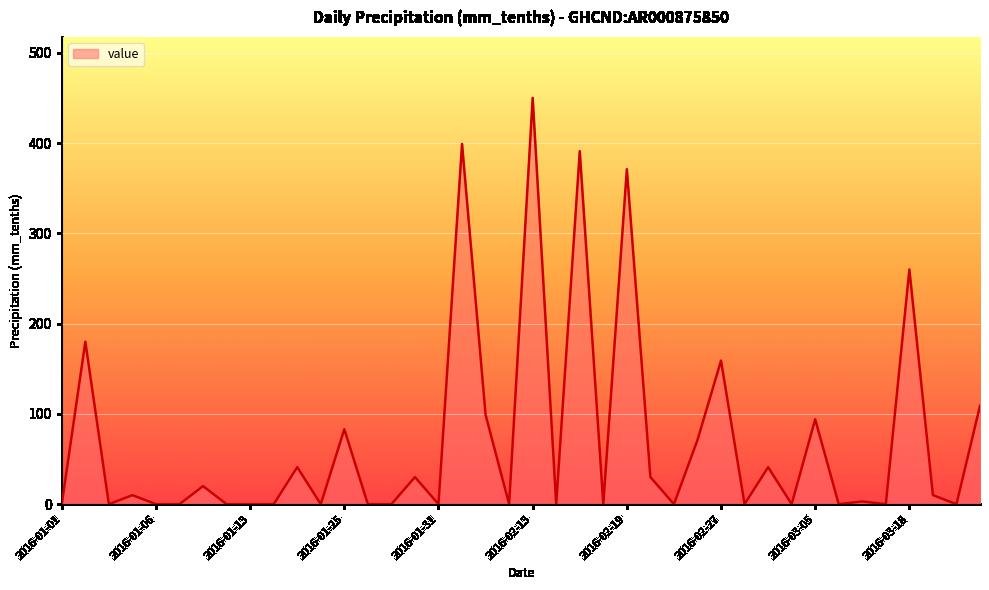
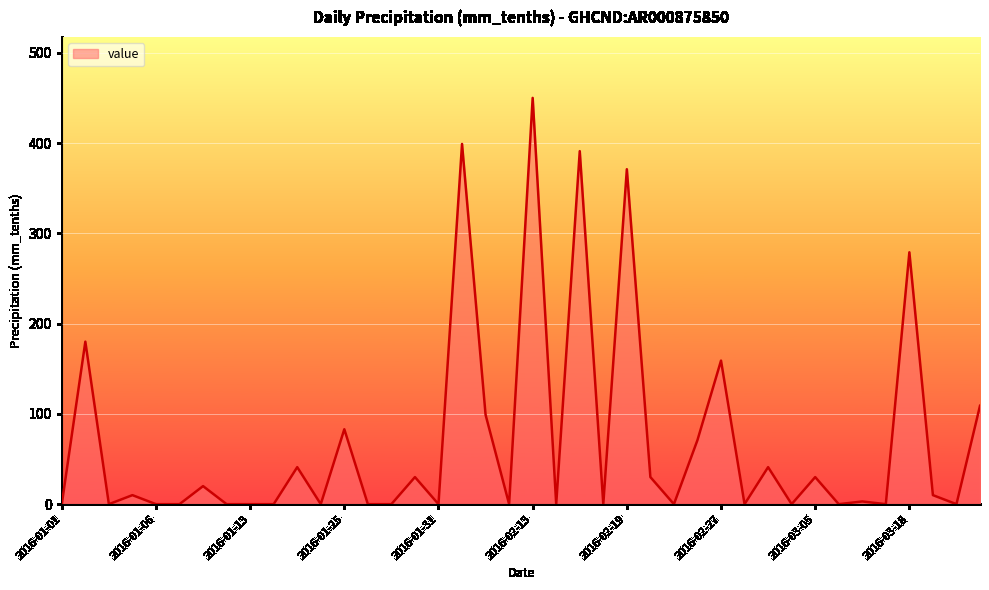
2016-03-05: 90 -> 30
2016-03-18: 260 -> 280
